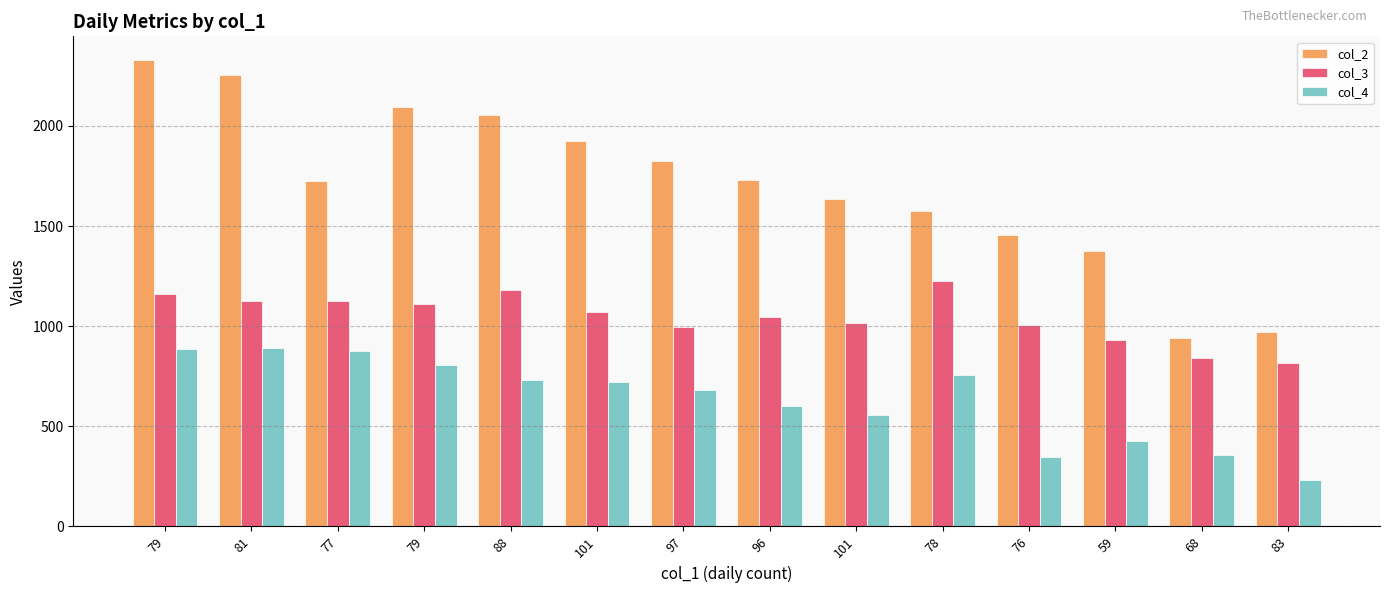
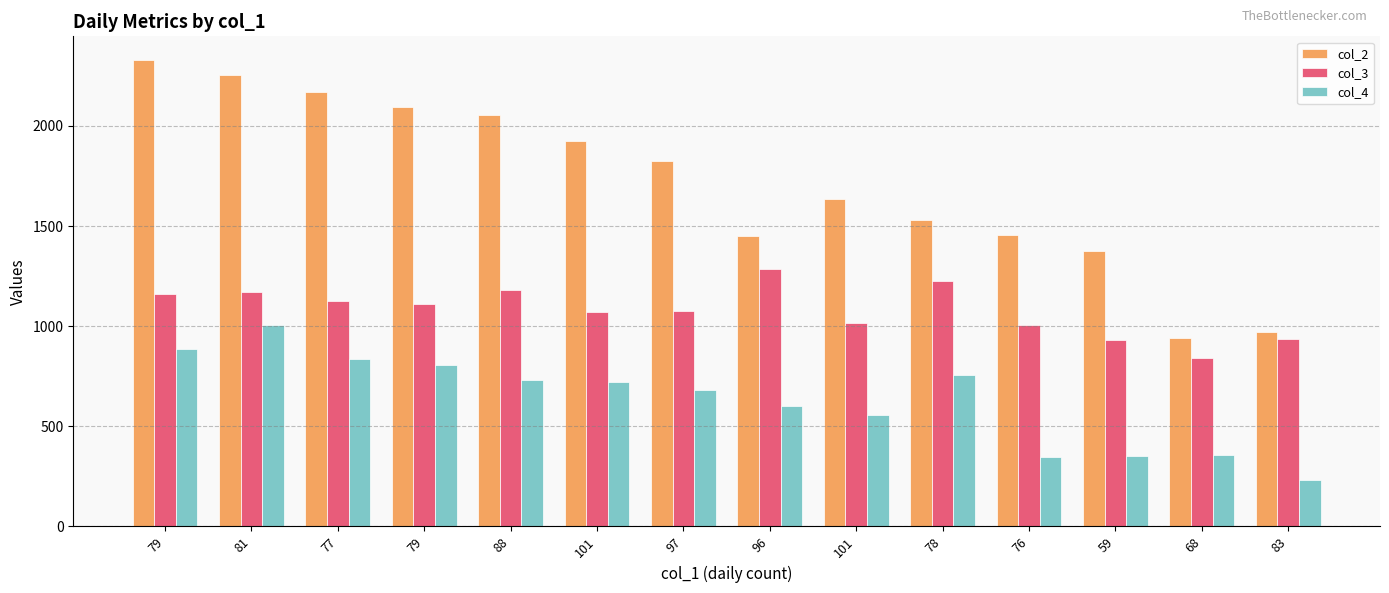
col_3, 81: 1120 -> 1170
col_4, 81: 890 -> 1010
col_2, 77: 1720 -> 2170
col_4, 77: 880 -> 830
col_3, 97: 1000 -> 1080
col_2, 96: 1730 -> 1450
col_3, 96: 1050 -> 1280
col_2, 78: 1580 -> 1530
col_4, 59: 430 -> 350
col_3, 83: 820 -> 940
